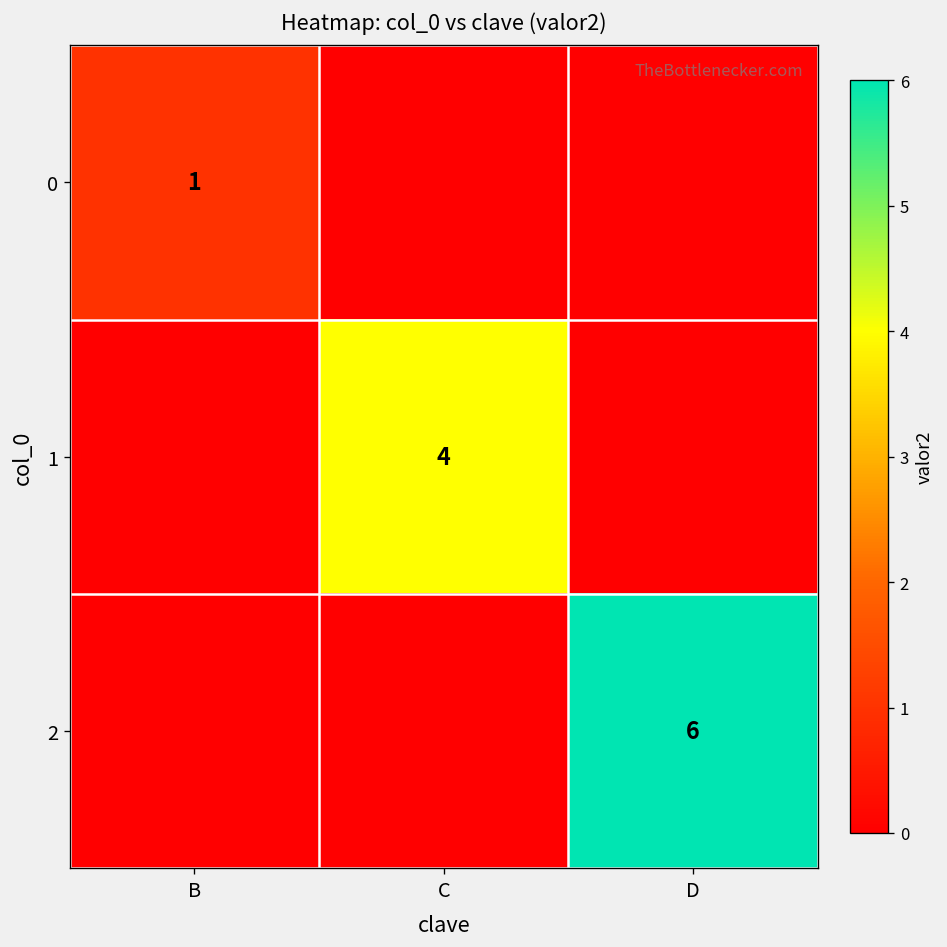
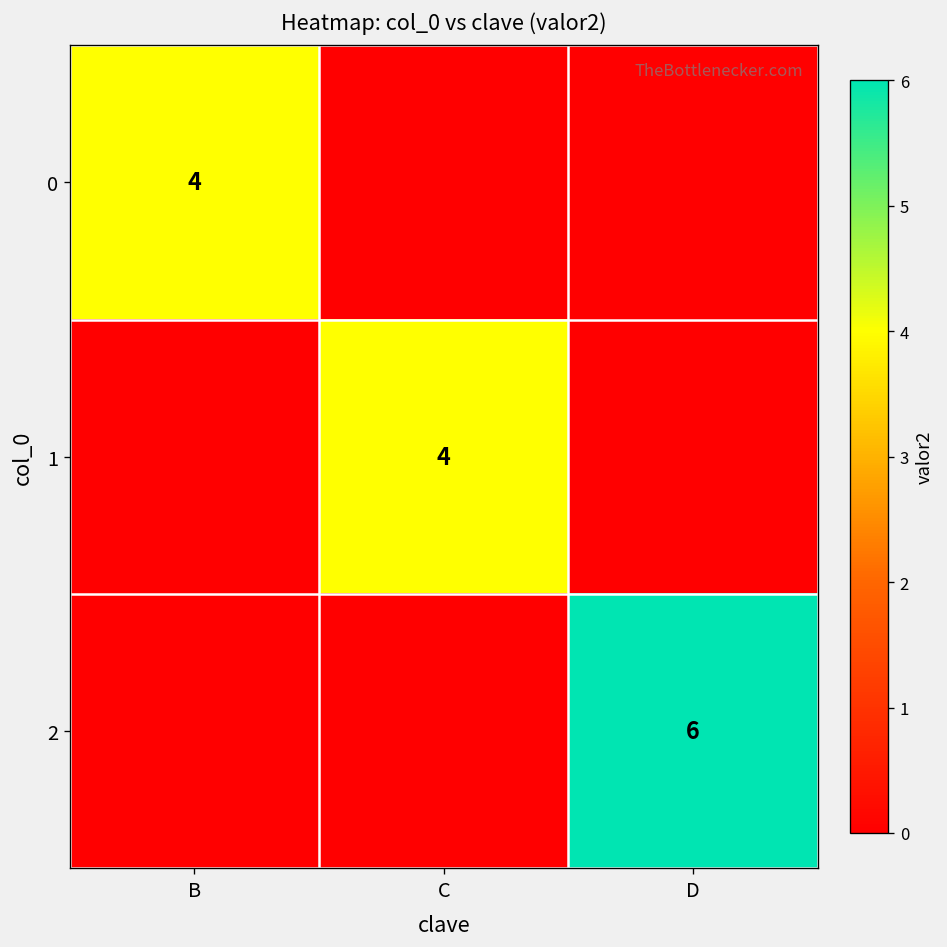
0, B: 1 -> 4
